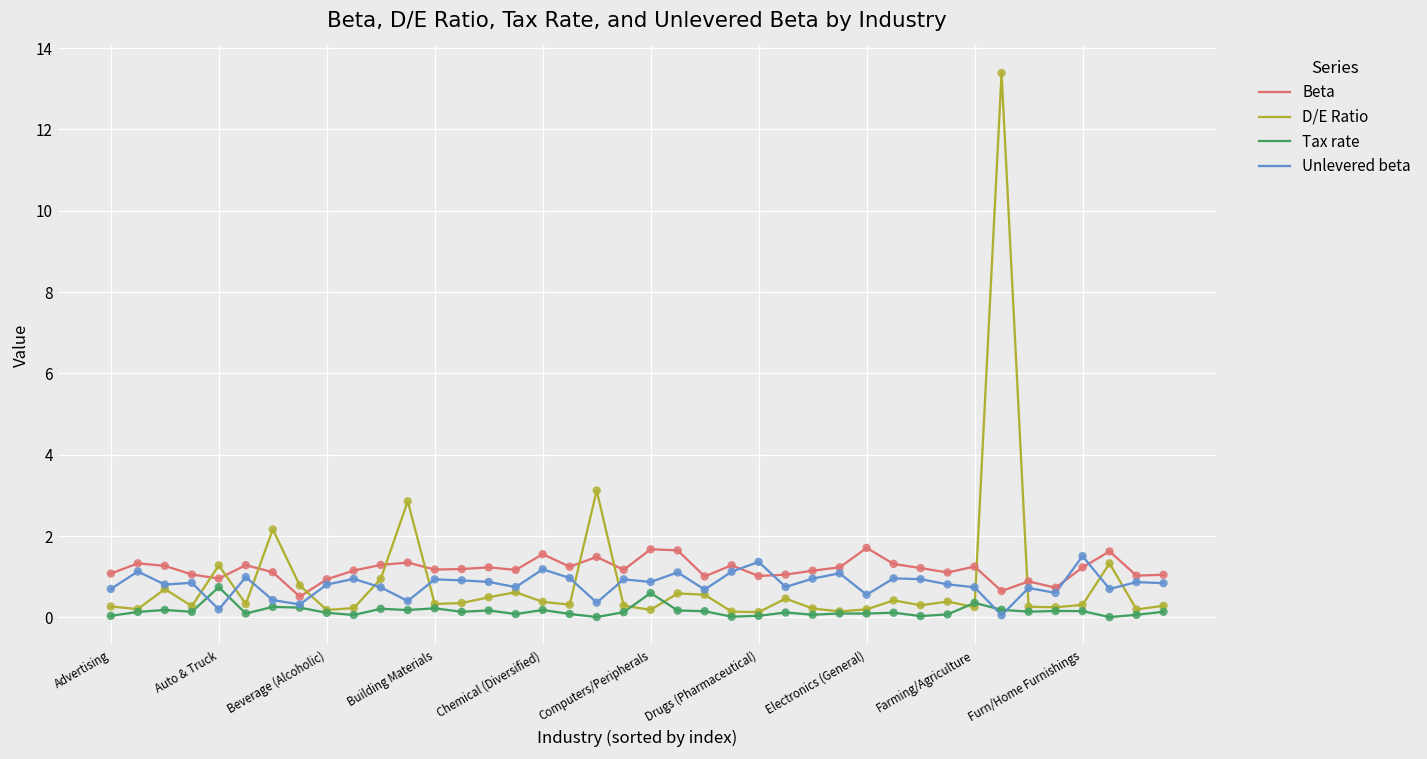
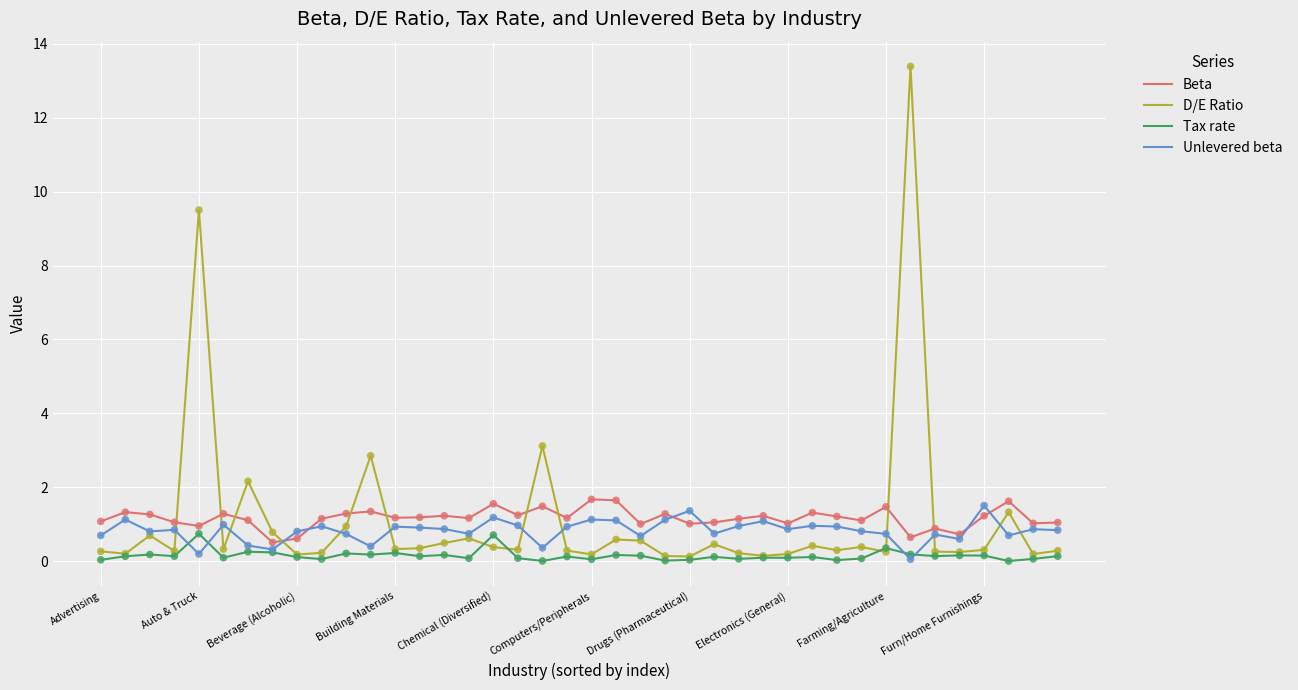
D/E Ratio, Auto & Truck: 1.3 -> 9.5
Beta, Beverage (Alcoholic): 0.9 -> 0.6
Tax rate, Chemical (Diversified): 0.2 -> 0.7
Tax rate, Computers/Peripherals: 0.6 -> 0.1
Unlevered beta, Computers/Peripherals: 0.9 -> 1.1
Beta, Electronics (General): 1.7 -> 1.0
Unlevered beta, Electronics (General): 0.6 -> 0.9
Beta, Farming/Agriculture: 1.2 -> 1.5
